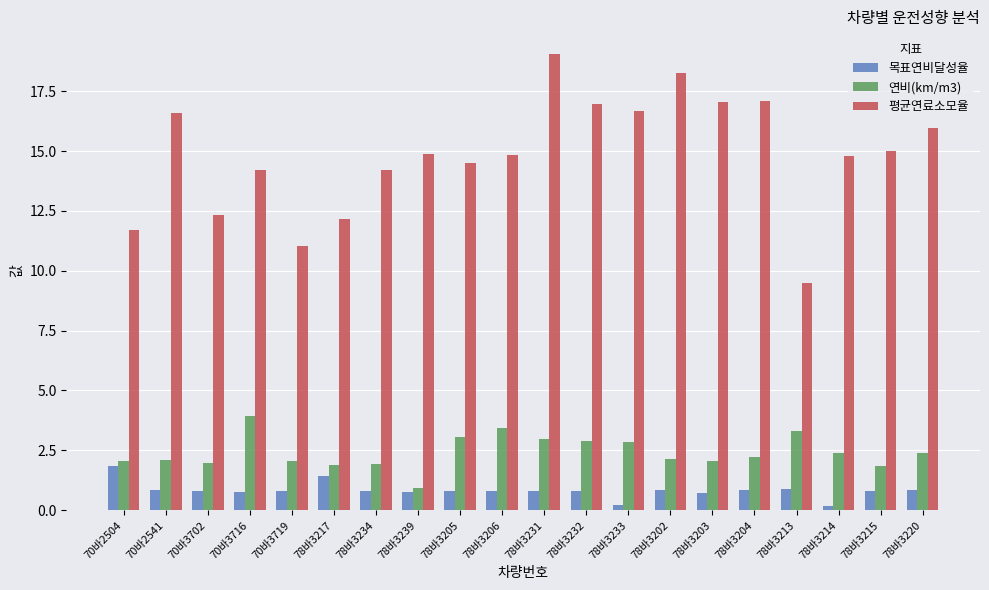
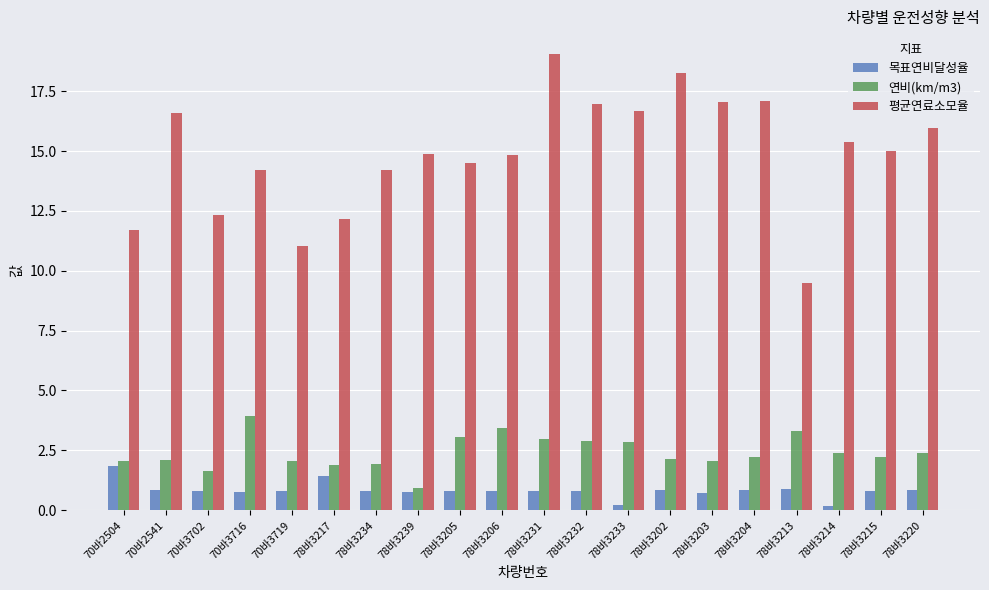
연비(km/m3), 70바3702: 2.0 -> 1.6
평균연료소모율, 78바3214: 14.8 -> 15.4
연비(km/m3), 78바3215: 1.8 -> 2.2
